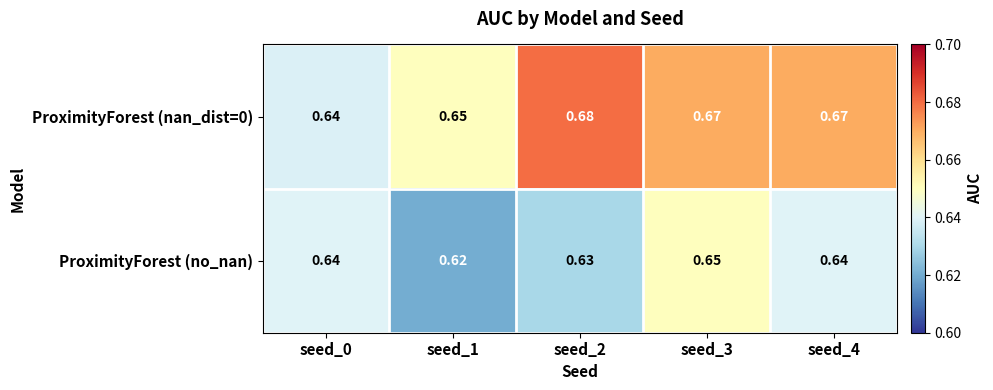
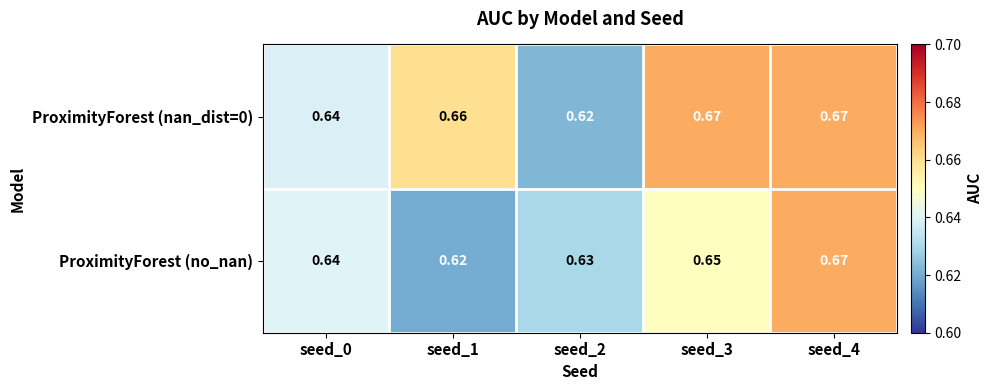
ProximityForest (nan_dist=0), seed_1: 0.65 -> 0.66
ProximityForest (nan_dist=0), seed_2: 0.68 -> 0.62
ProximityForest (no_nan), seed_4: 0.64 -> 0.67
